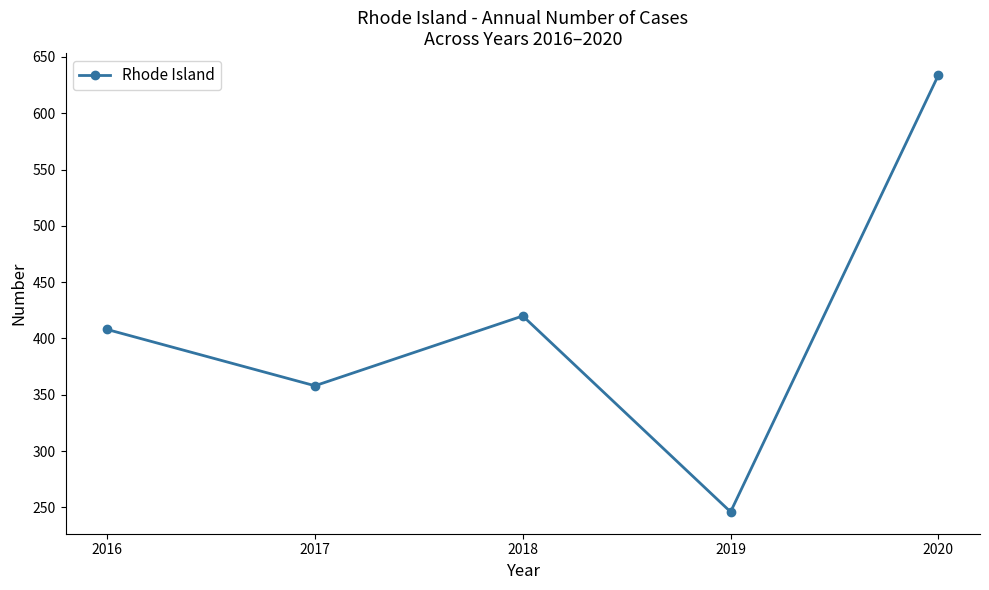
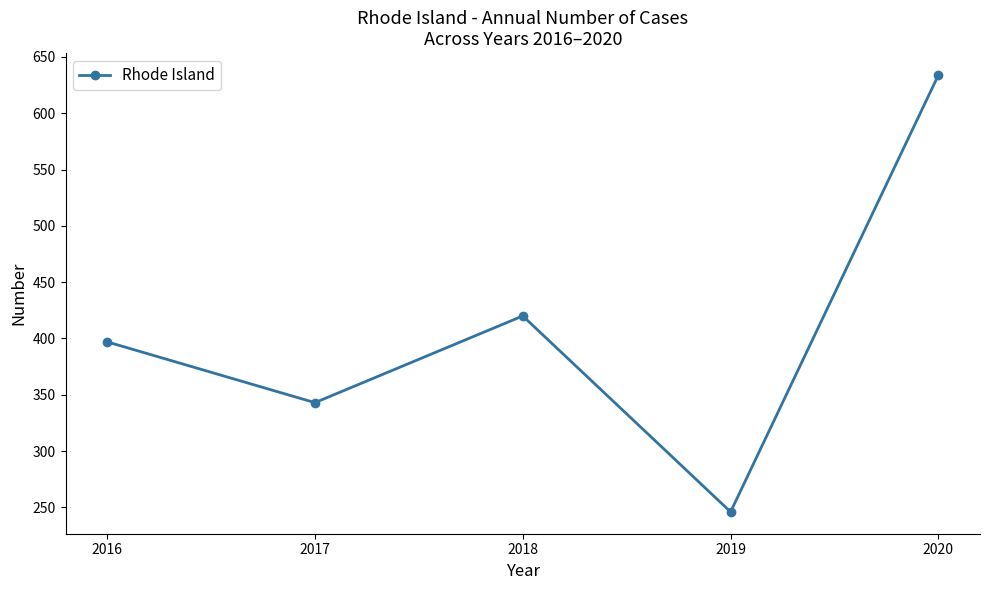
2016: 408 -> 397
2017: 358 -> 343
